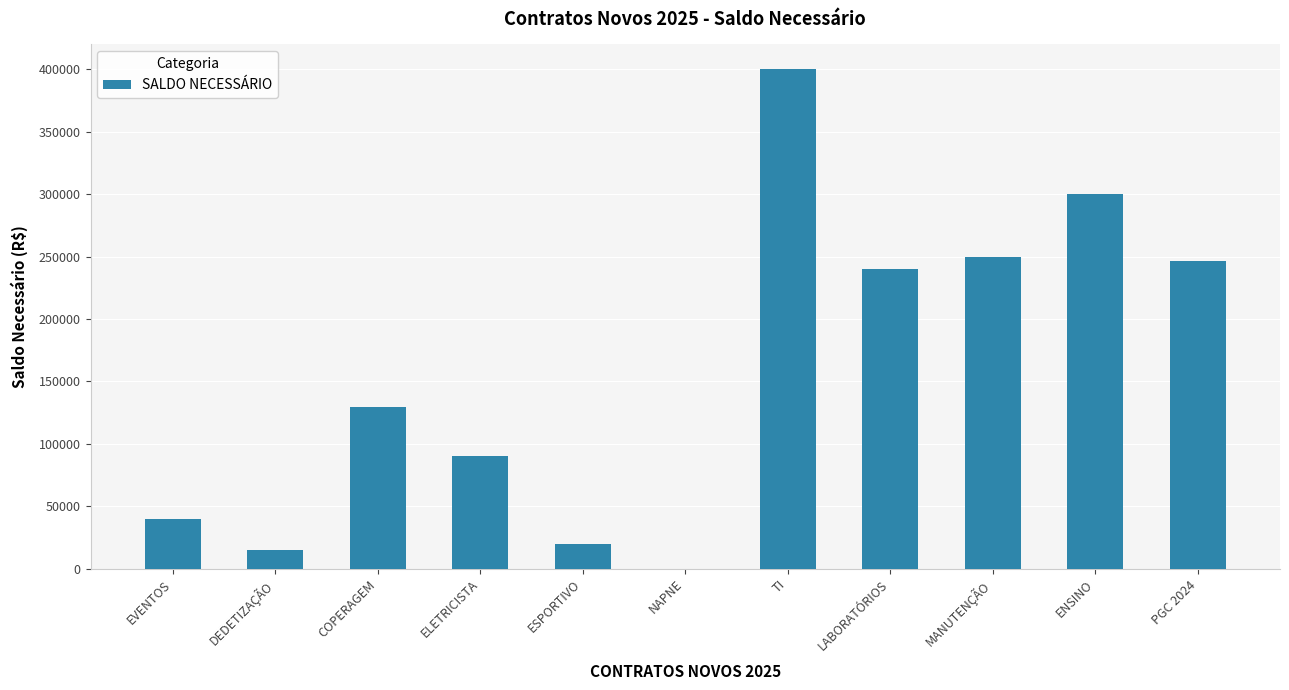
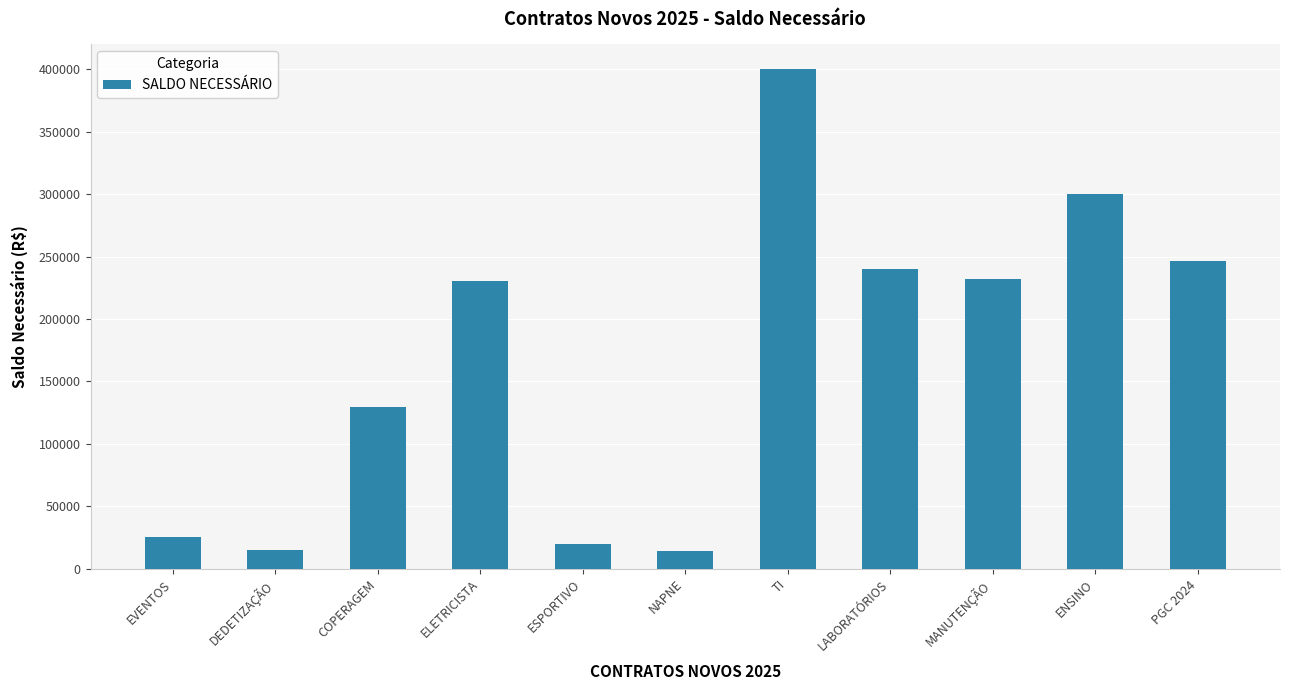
EVENTOS: 40000 -> 25000
ELETRICISTA: 91000 -> 231000
NAPNE: 0 -> 14000
MANUTENÇÃO: 250000 -> 232000
